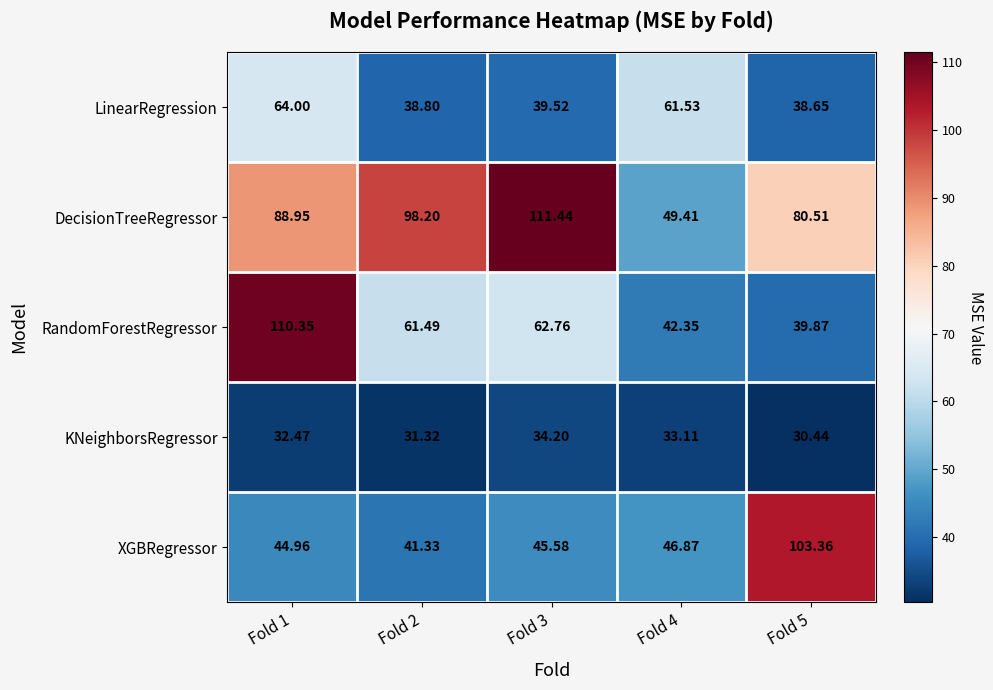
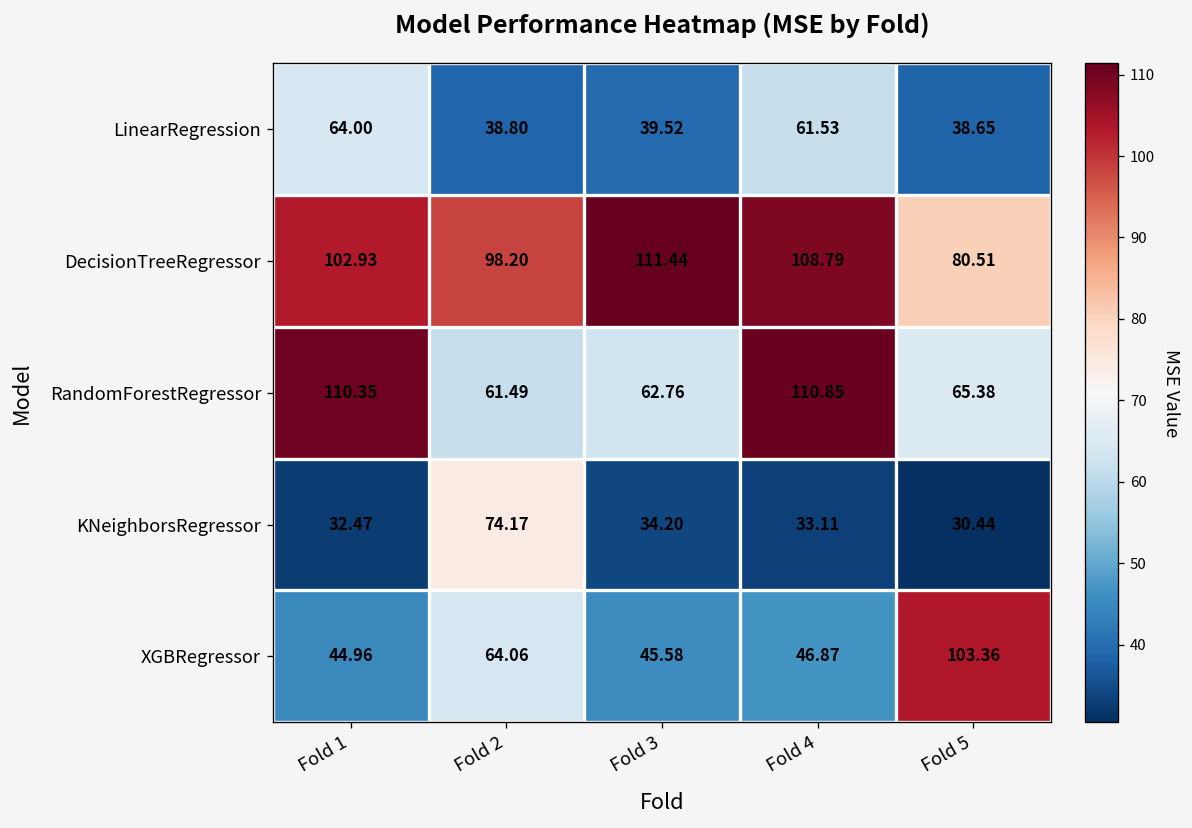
DecisionTreeRegressor, Fold 1: 88.95 -> 102.93
DecisionTreeRegressor, Fold 4: 49.41 -> 108.79
RandomForestRegressor, Fold 4: 42.35 -> 110.85
RandomForestRegressor, Fold 5: 39.87 -> 65.38
KNeighborsRegressor, Fold 2: 31.32 -> 74.17
XGBRegressor, Fold 2: 41.33 -> 64.06
